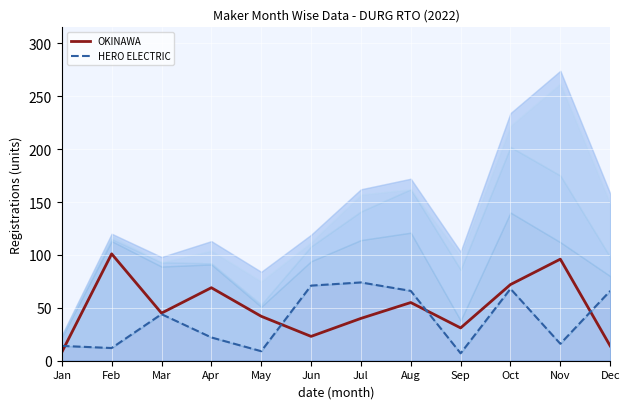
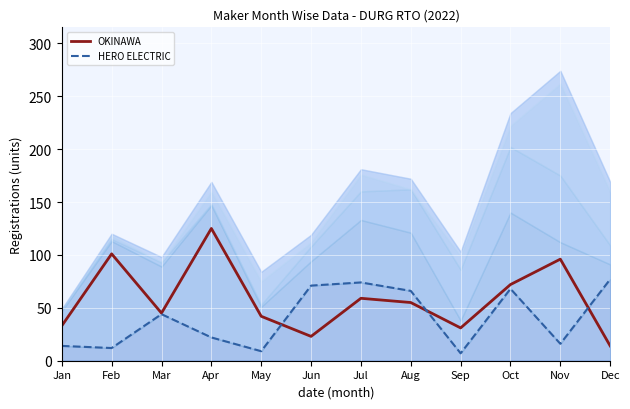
OKINAWA, Jan: 8 -> 33
OKINAWA, Apr: 69 -> 125
OKINAWA, Jul: 40 -> 59
HERO ELECTRIC, Dec: 66 -> 77
